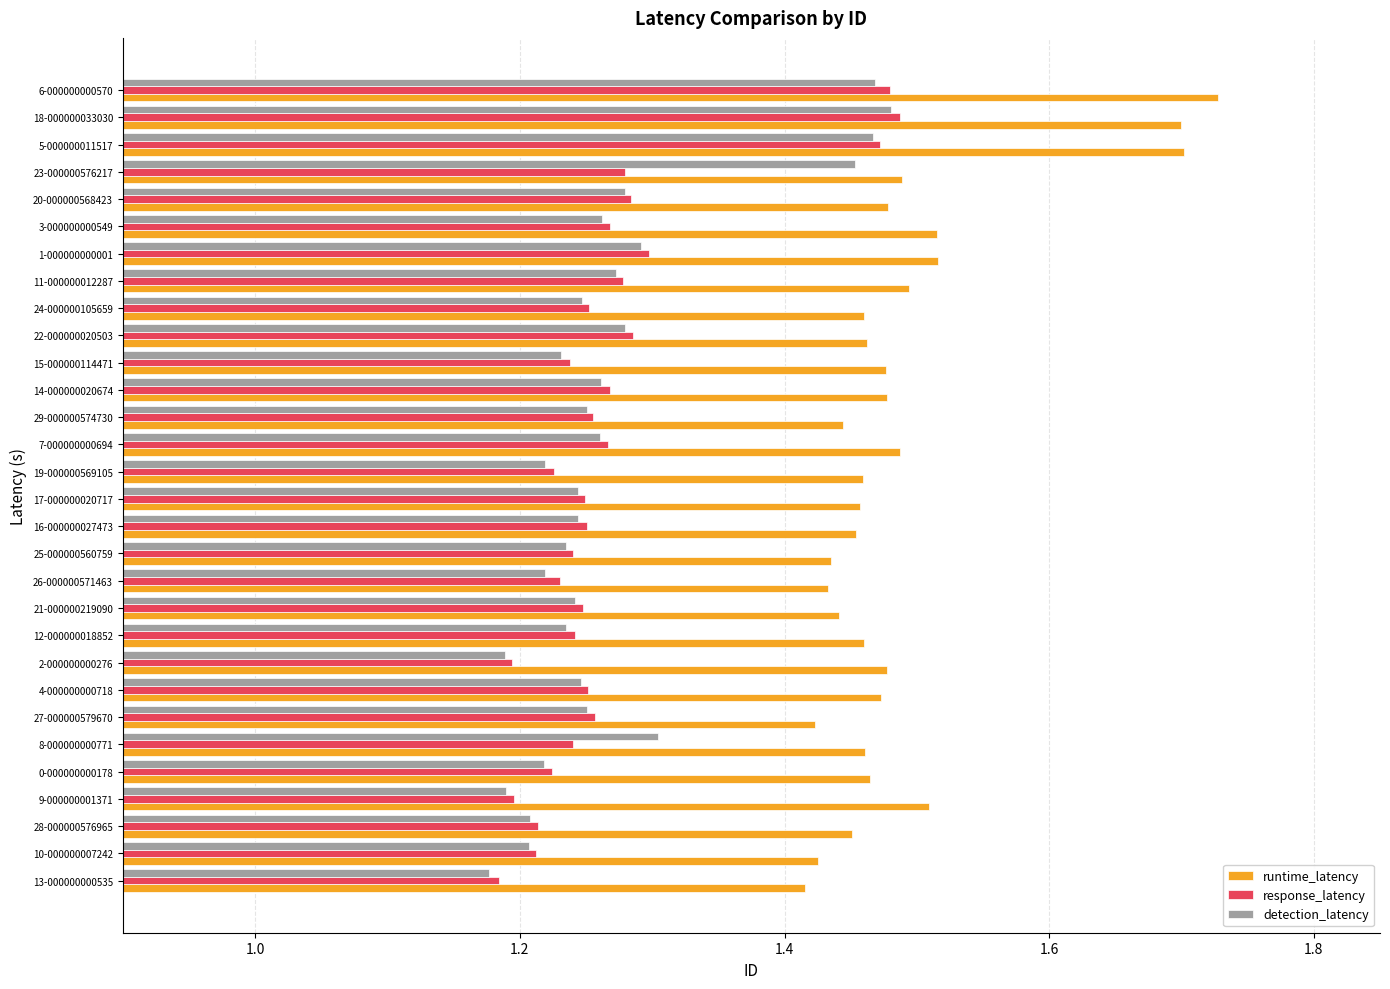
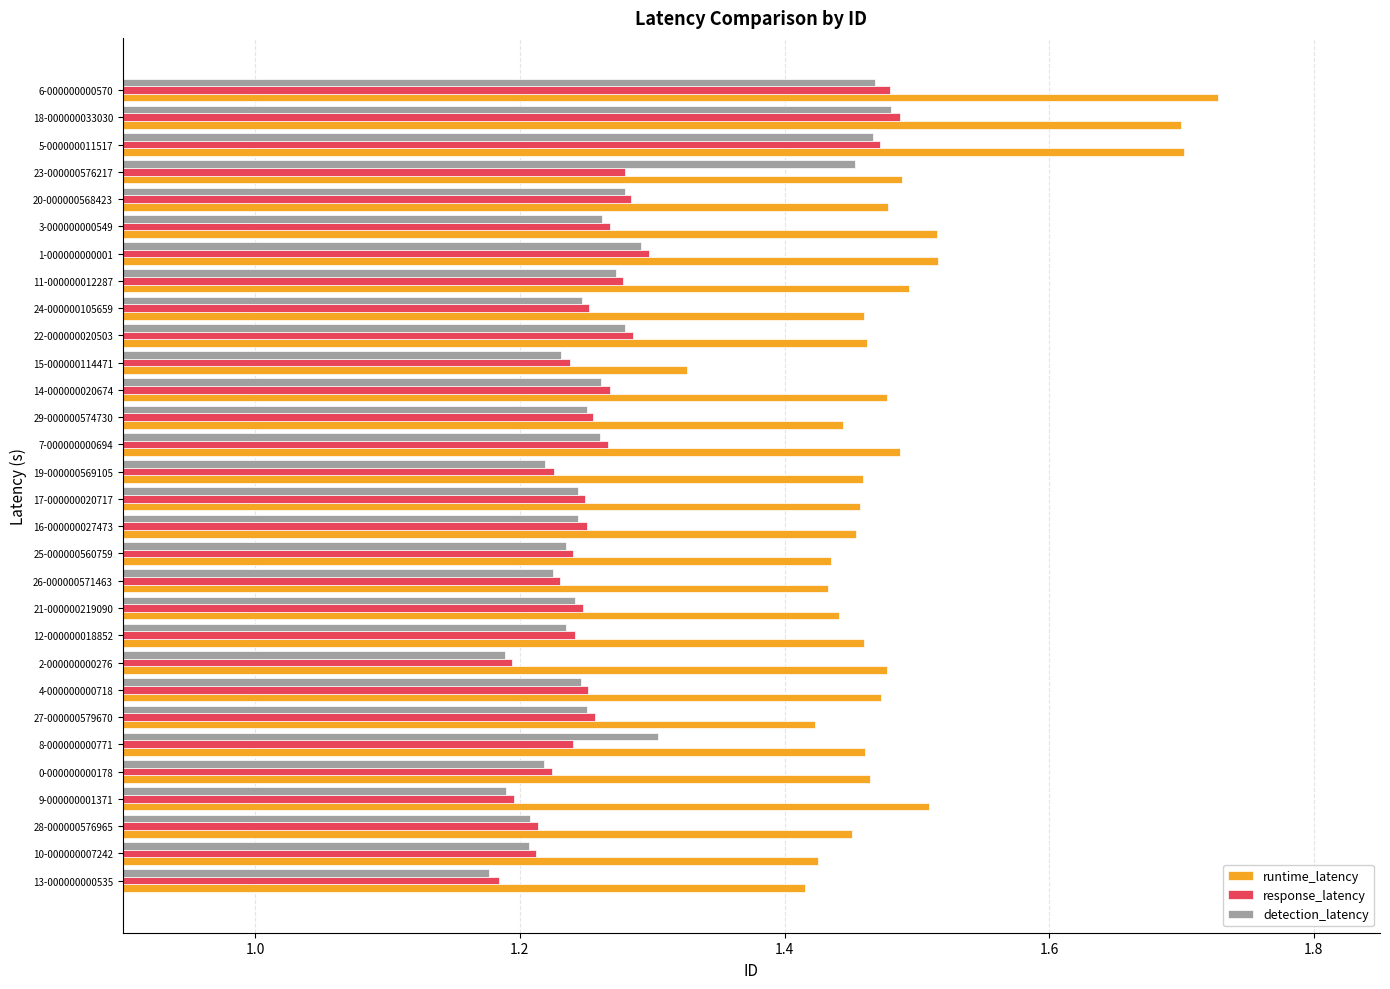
runtime_latency, 15-000000114471: 1.477 -> 1.326
detection_latency, 26-000000571463: 1.219 -> 1.225
